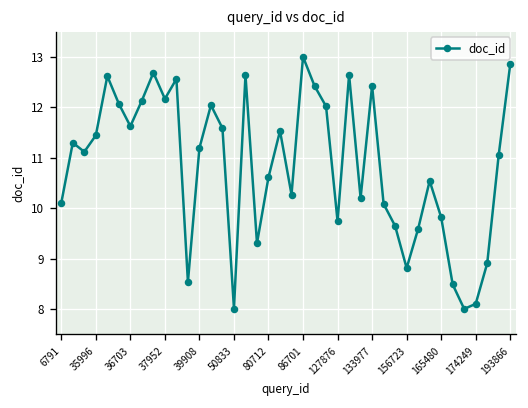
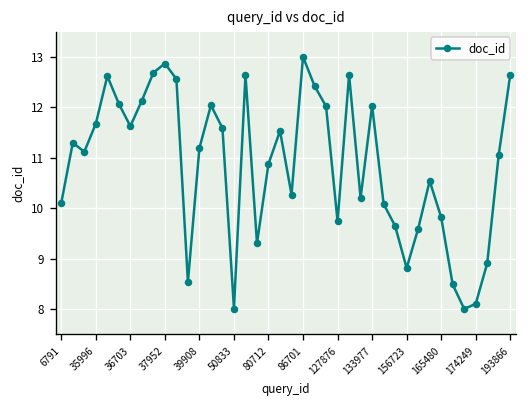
35996: 11.4 -> 11.7
37952: 12.2 -> 12.9
80712: 10.6 -> 10.9
133977: 12.4 -> 12.0
193866: 12.9 -> 12.6
